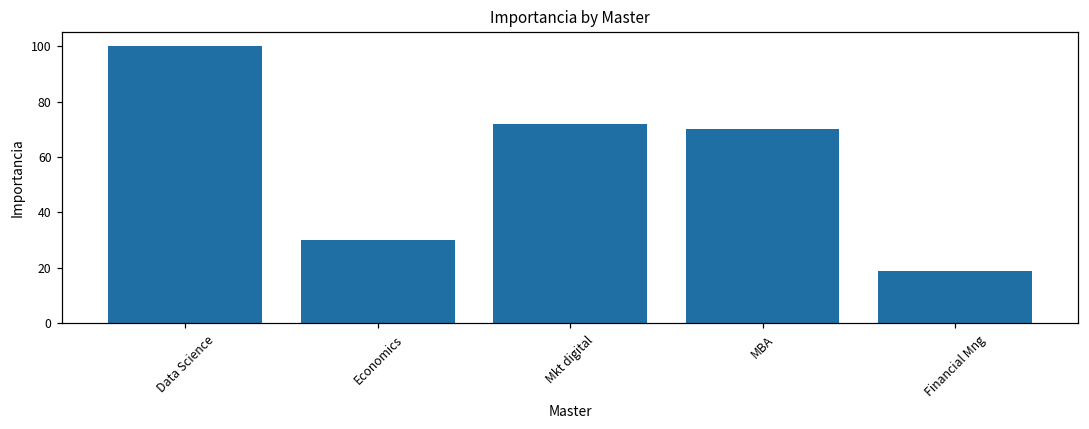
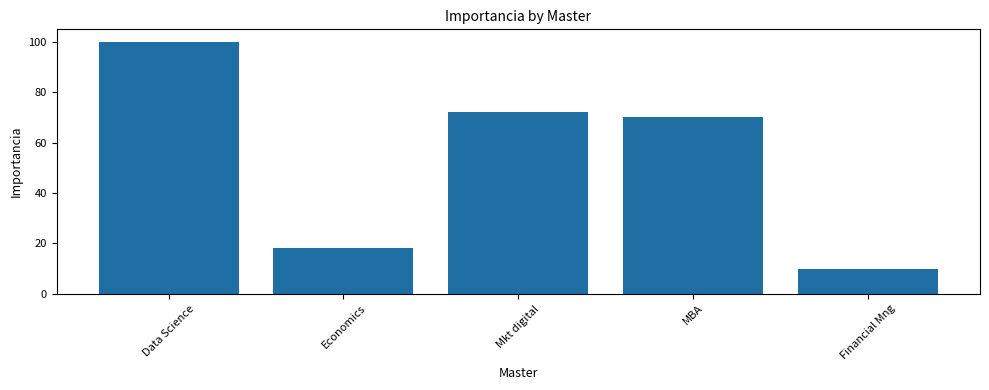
Economics: 30 -> 18
Financial Mng: 19 -> 10
